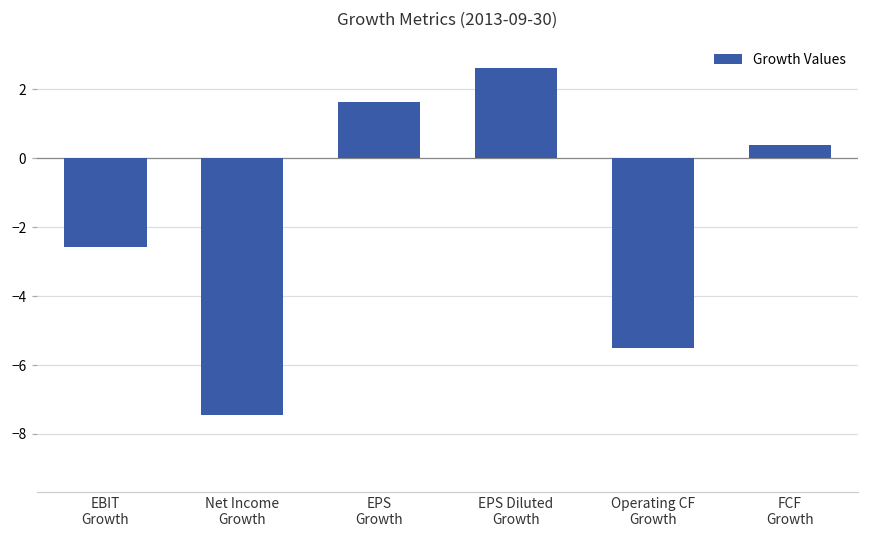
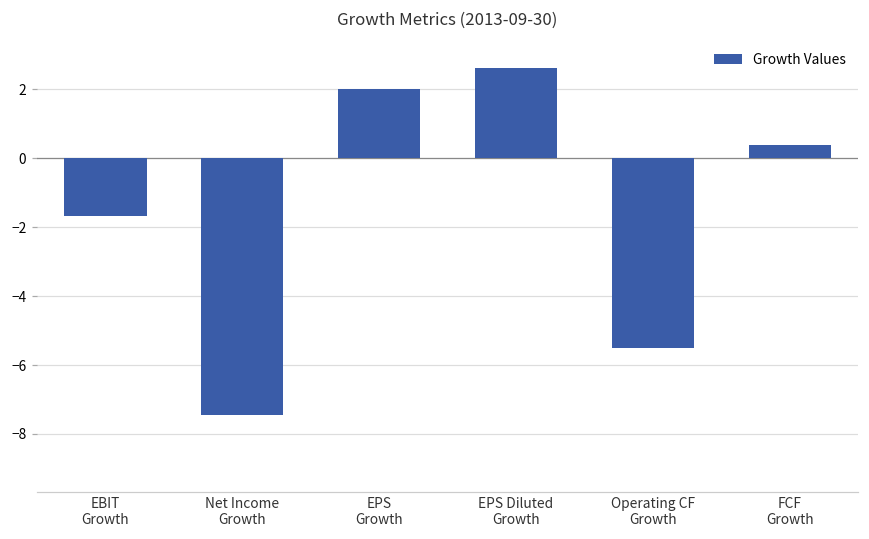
EBIT Growth: -2.6 -> -1.7
EPS Growth: 1.6 -> 2.0
